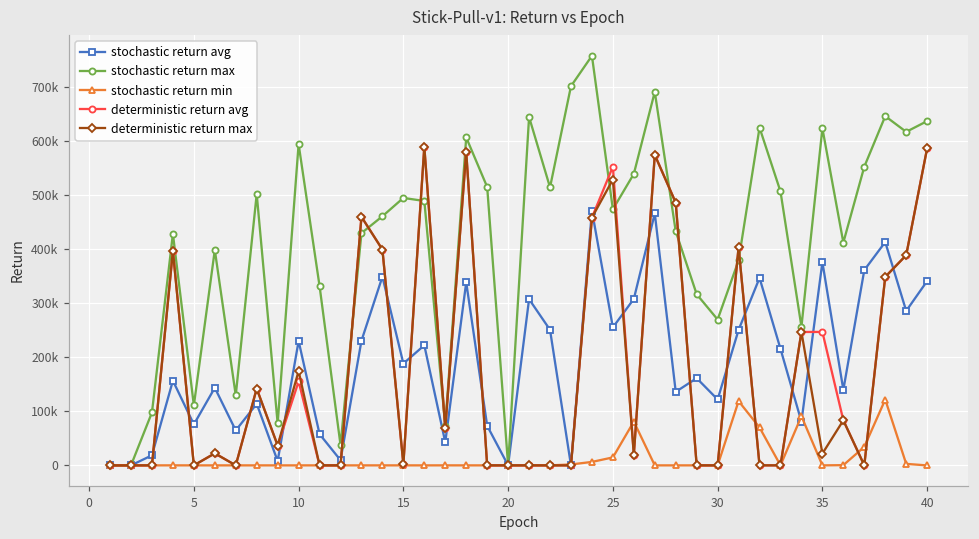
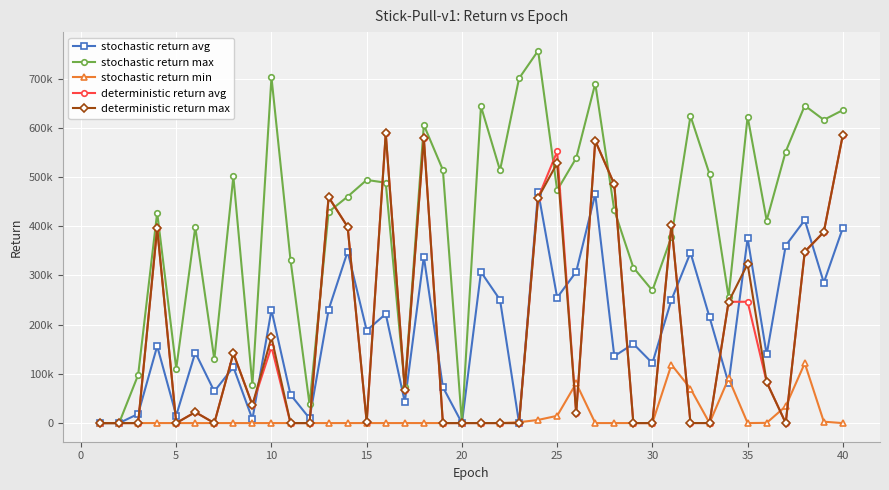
stochastic return avg, 5: 80000 -> 20000
stochastic return max, 10: 590000 -> 700000
deterministic return max, 35: 20000 -> 320000
stochastic return avg, 40: 340000 -> 400000
